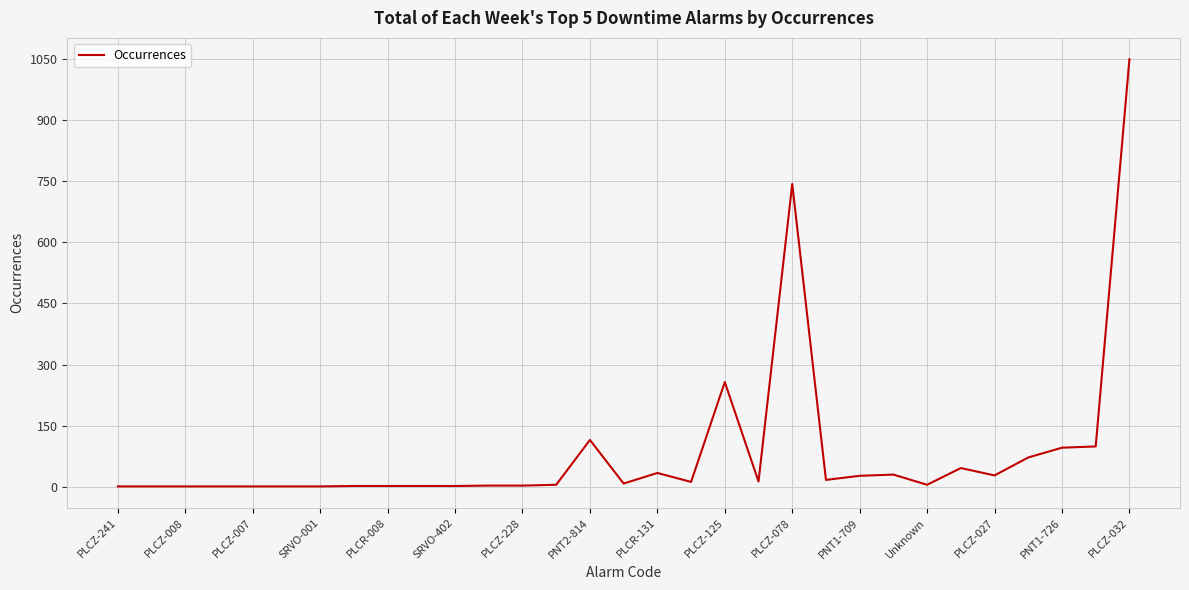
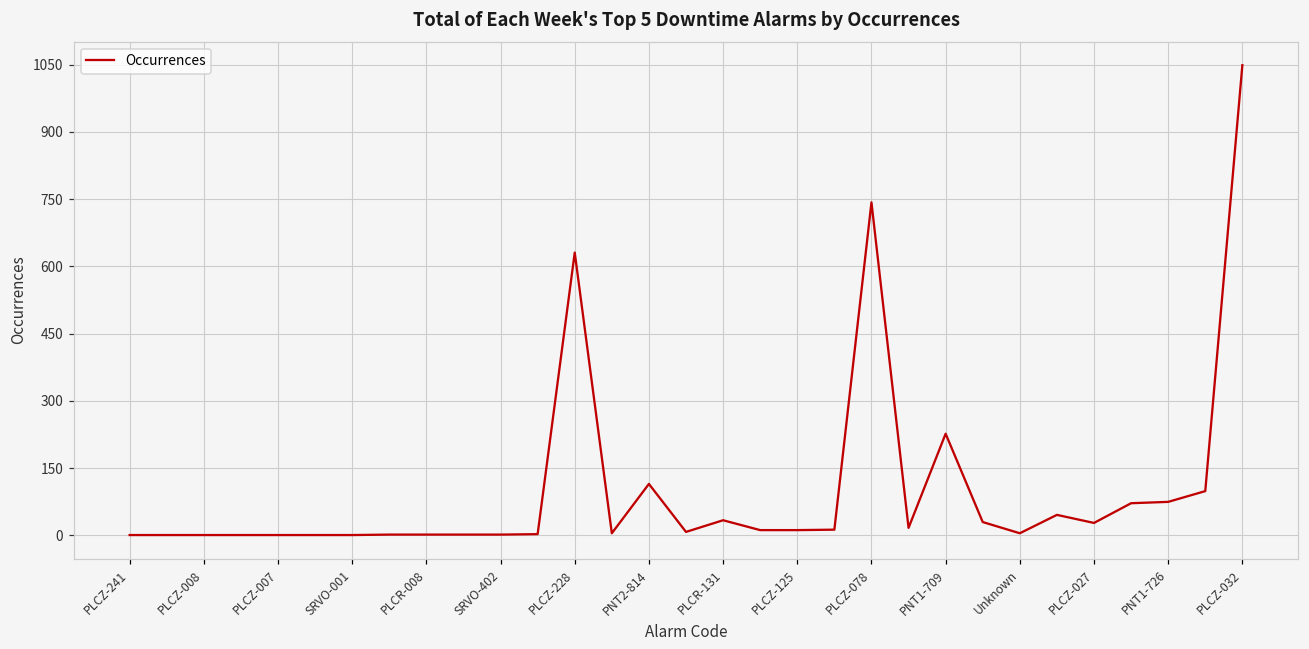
PLCZ-228: 0 -> 630
PLCZ-125: 260 -> 10
PNT1-709: 30 -> 230
PNT1-726: 100 -> 80
